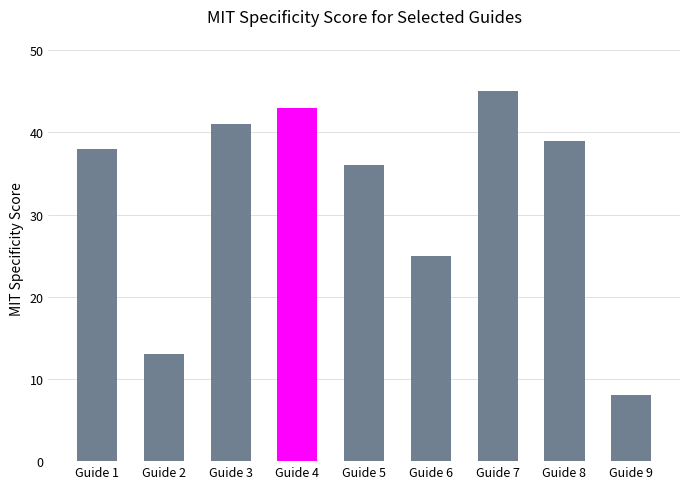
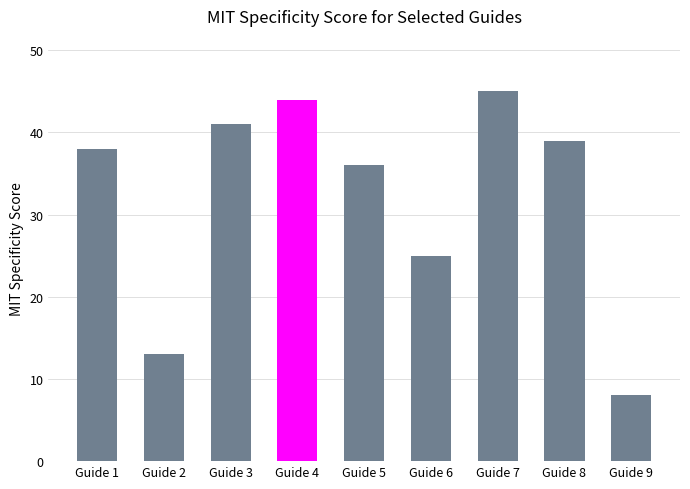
Guide 4: 43 -> 44
